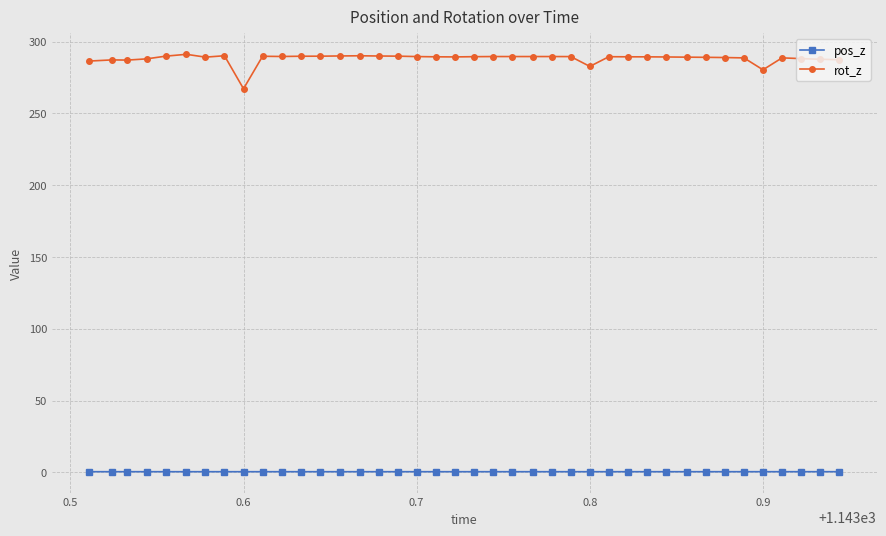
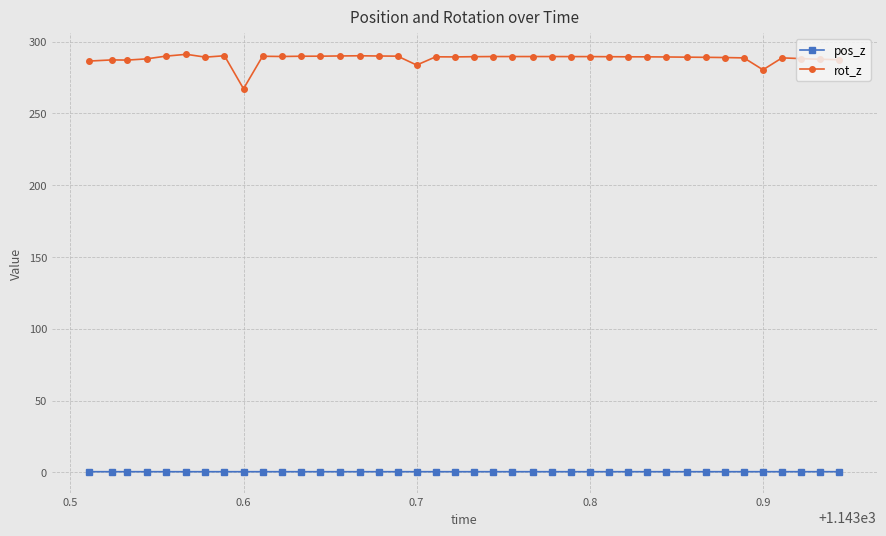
rot_z, 0.7: 290 -> 284
rot_z, 0.8: 283 -> 290
